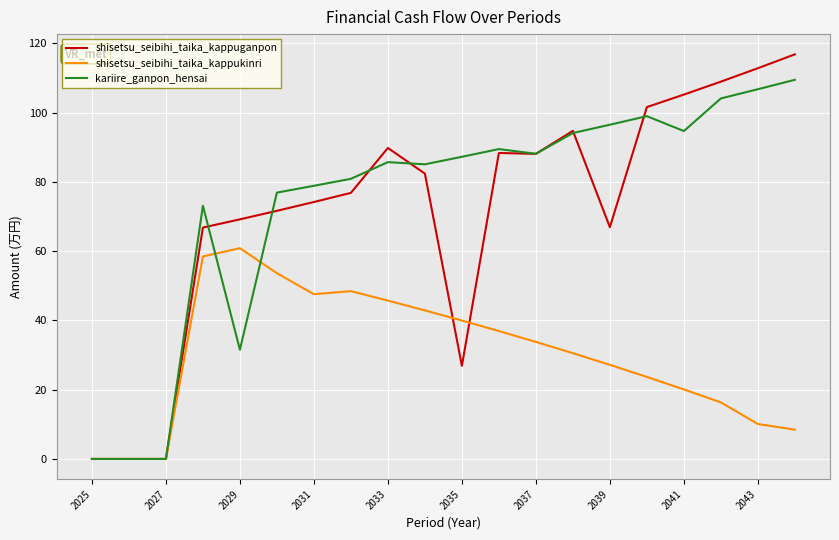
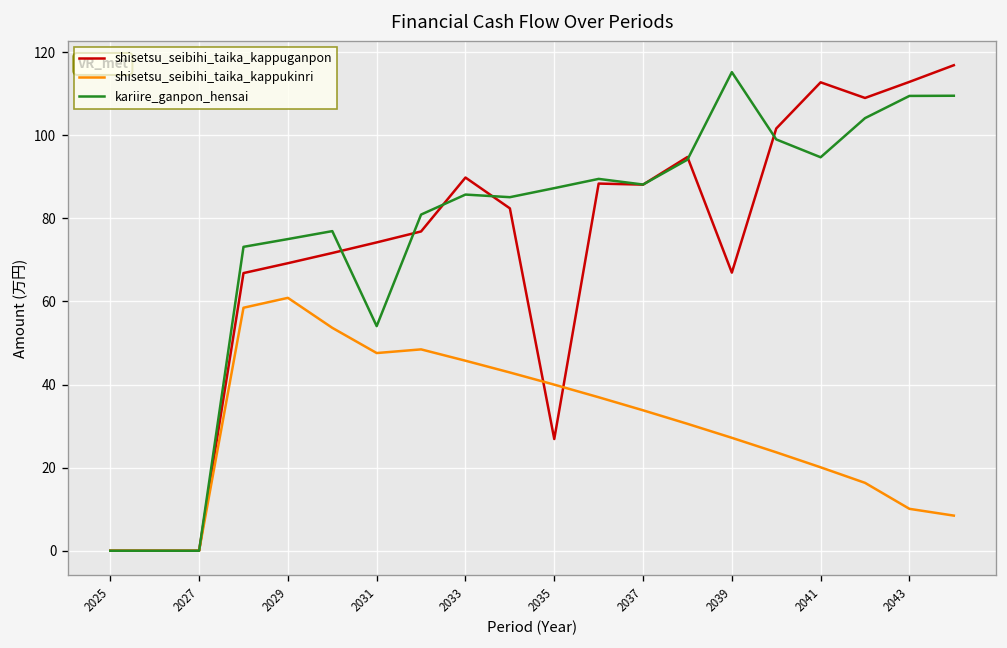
kariire_ganpon_hensai, 2029: 32 -> 75
kariire_ganpon_hensai, 2031: 79 -> 54
kariire_ganpon_hensai, 2039: 97 -> 115
shisetsu_seibihi_taika_kappuganpon, 2041: 105 -> 113
kariire_ganpon_hensai, 2043: 107 -> 109
